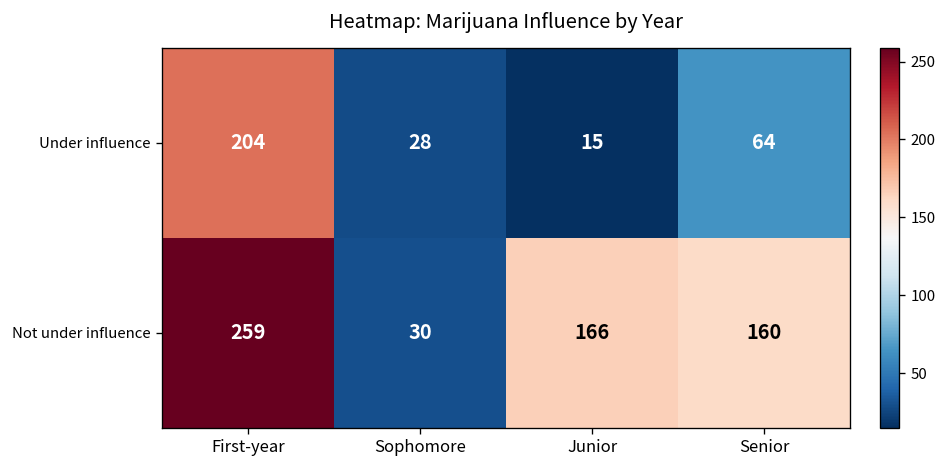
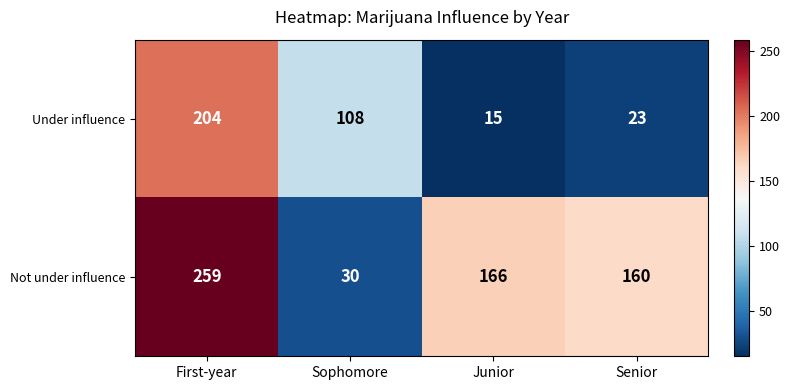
Under influence, Sophomore: 28 -> 108
Under influence, Senior: 64 -> 23
